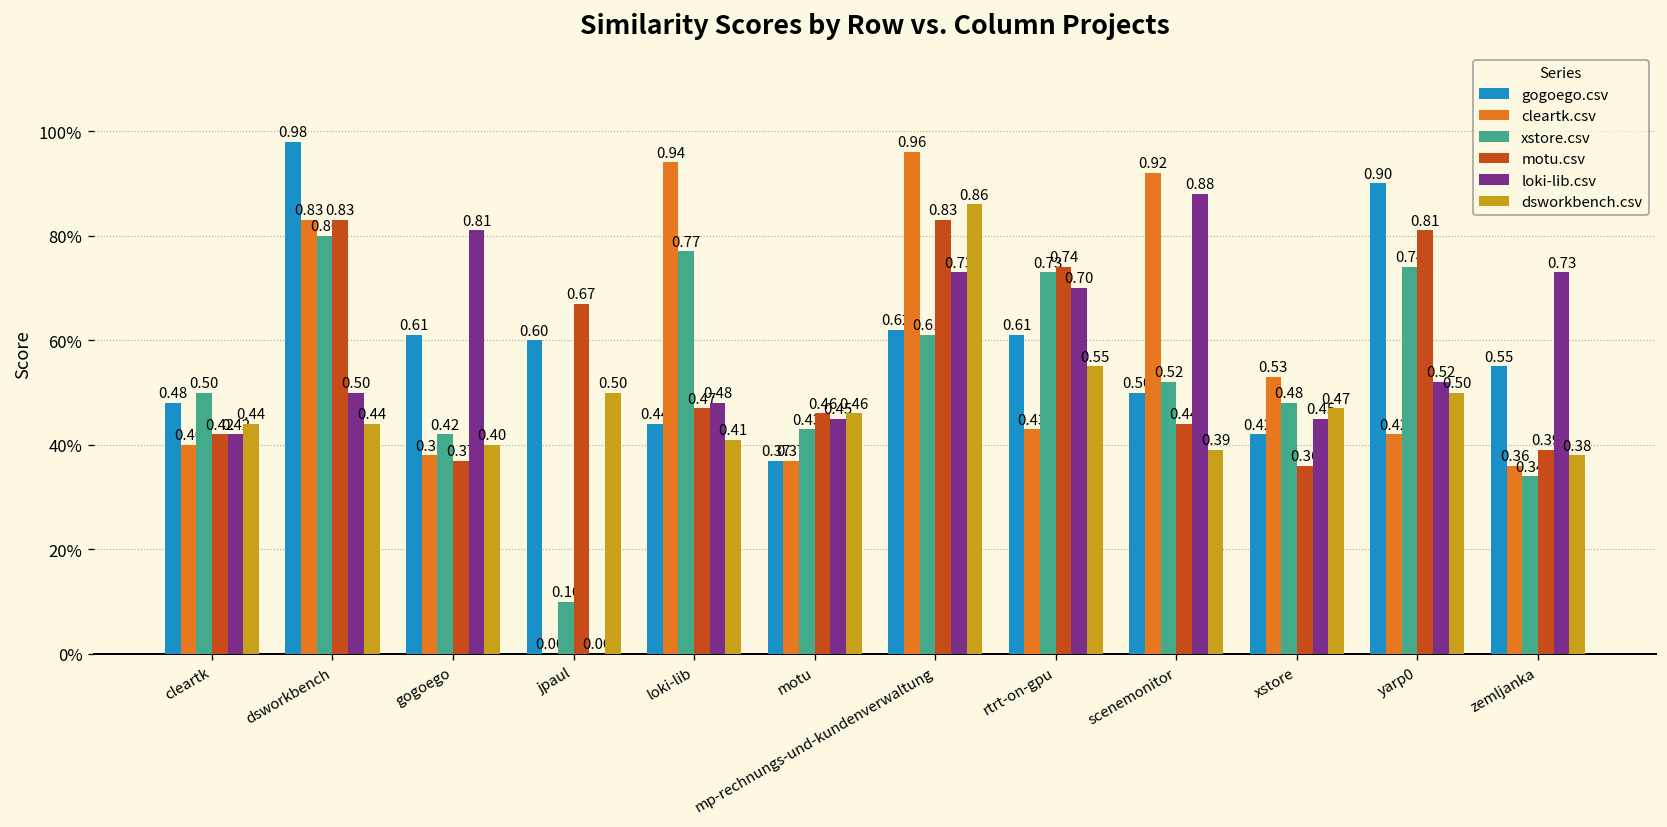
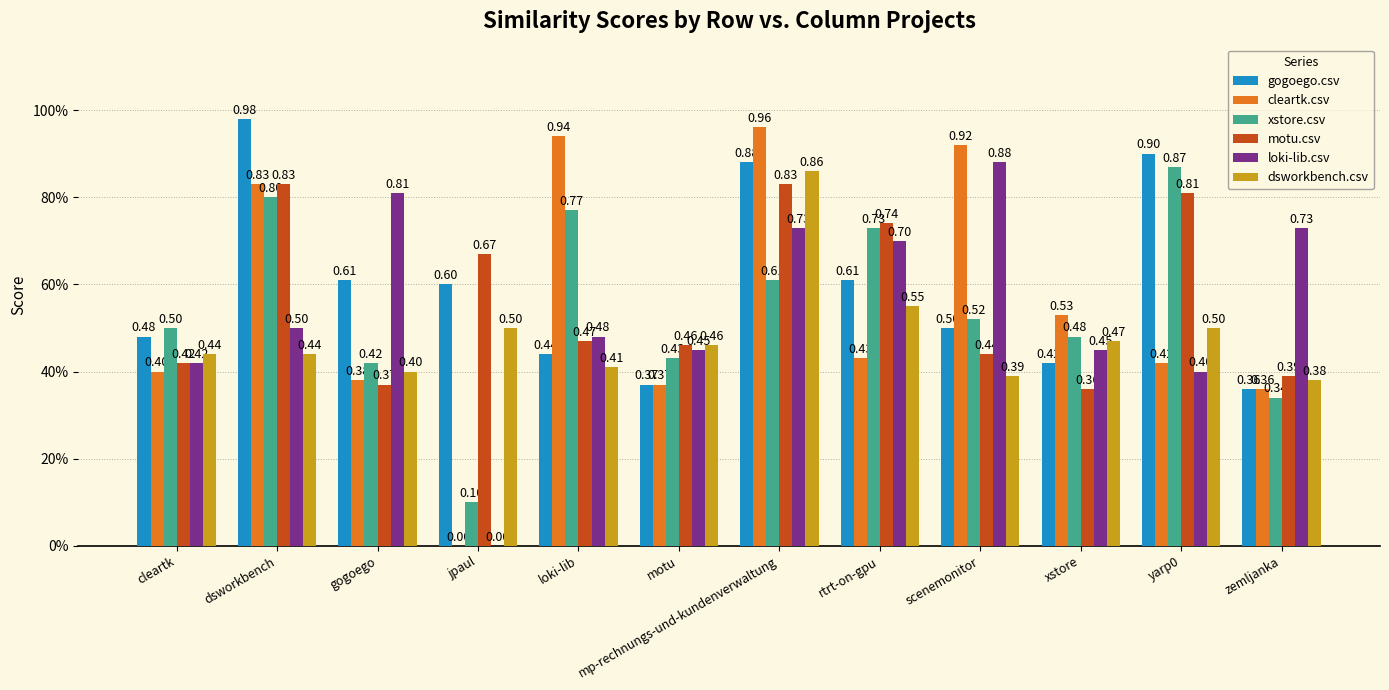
gogoego.csv, mp-rechnungs-und-kundenverwaltung: 0.62 -> 0.88
xstore.csv, yarp0: 0.74 -> 0.87
loki-lib.csv, yarp0: 0.52 -> 0.40
gogoego.csv, zemljanka: 0.55 -> 0.36
